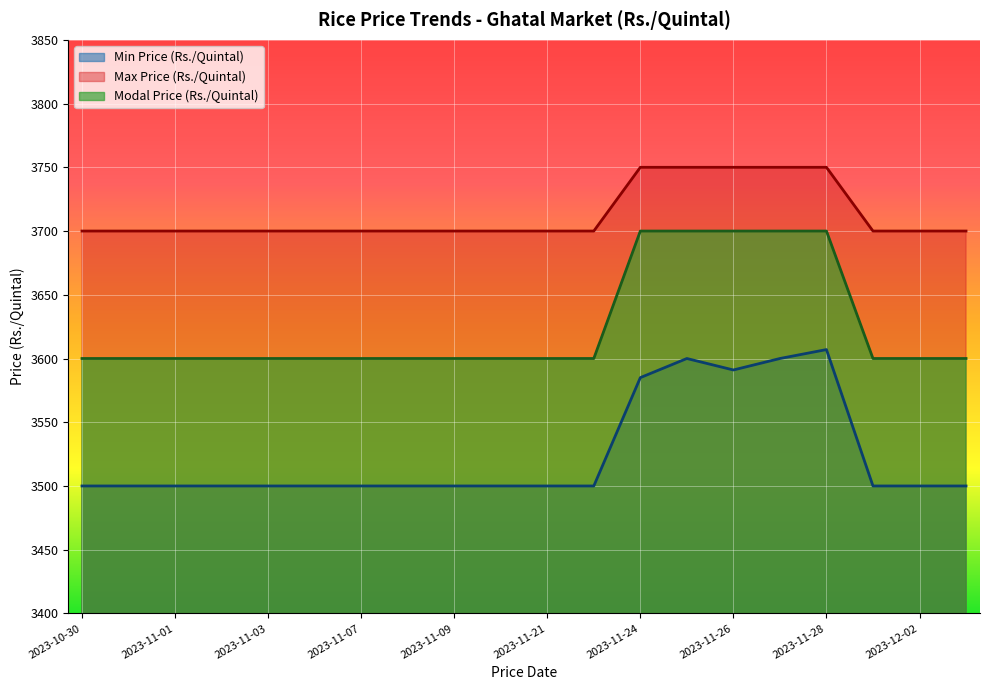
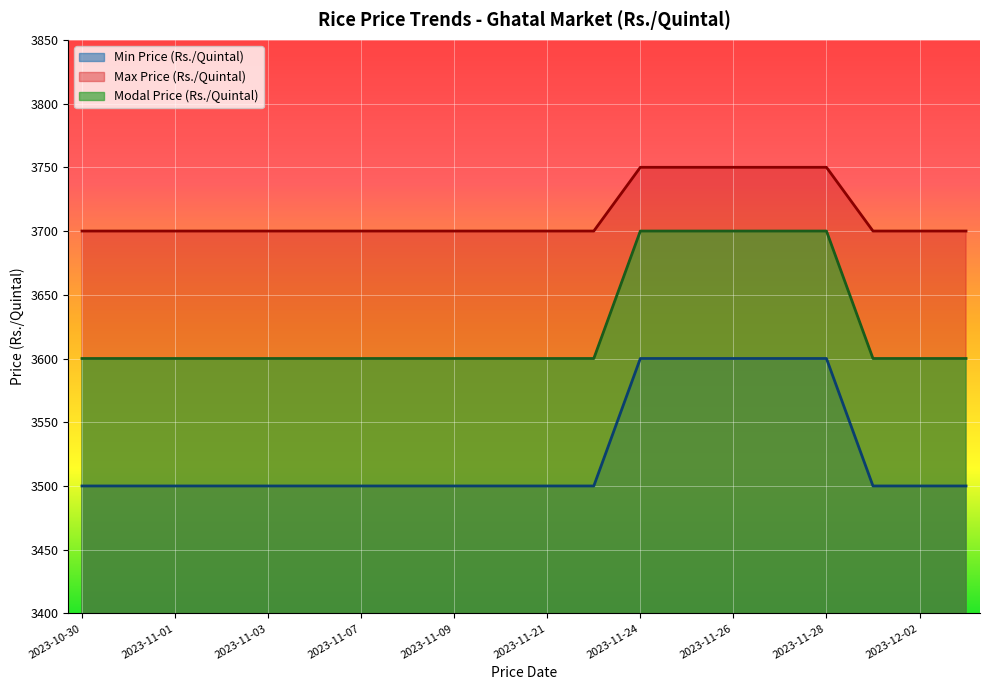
Min Price (Rs./Quintal), 2023-11-24: 3585 -> 3600
Min Price (Rs./Quintal), 2023-11-26: 3591 -> 3600
Min Price (Rs./Quintal), 2023-11-28: 3607 -> 3600
